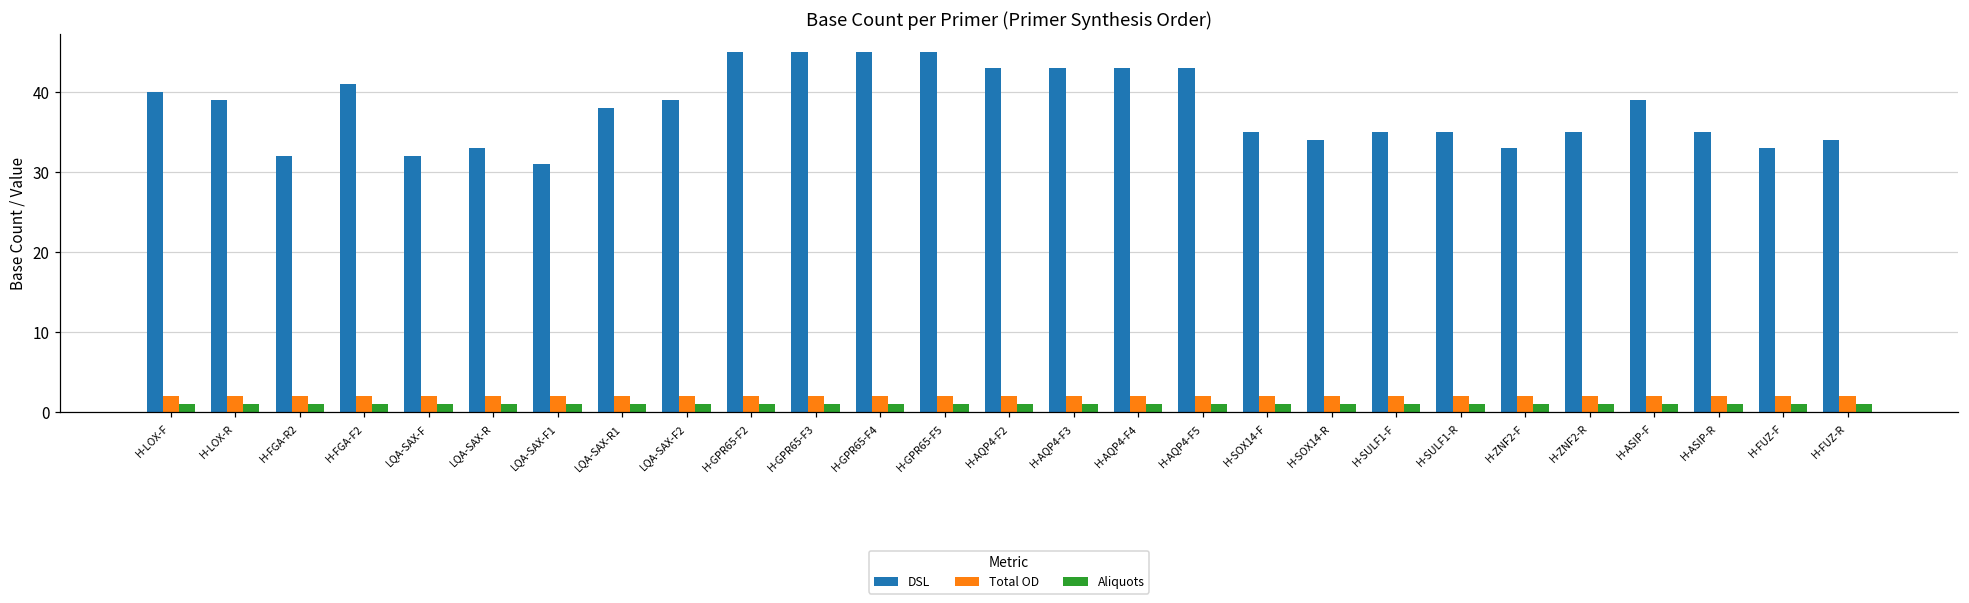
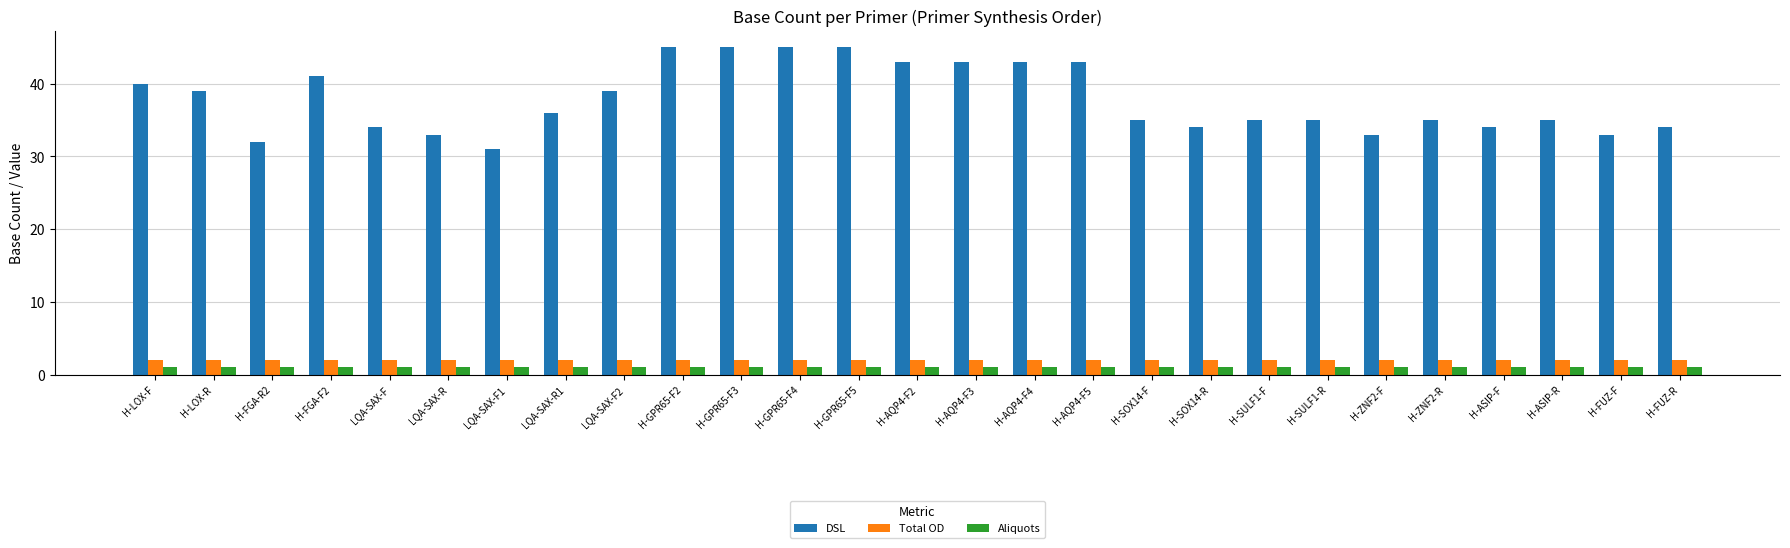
DSL, LQA-SAX-F: 32 -> 34
DSL, LQA-SAX-R1: 38 -> 36
DSL, H-ASIP-F: 39 -> 34
